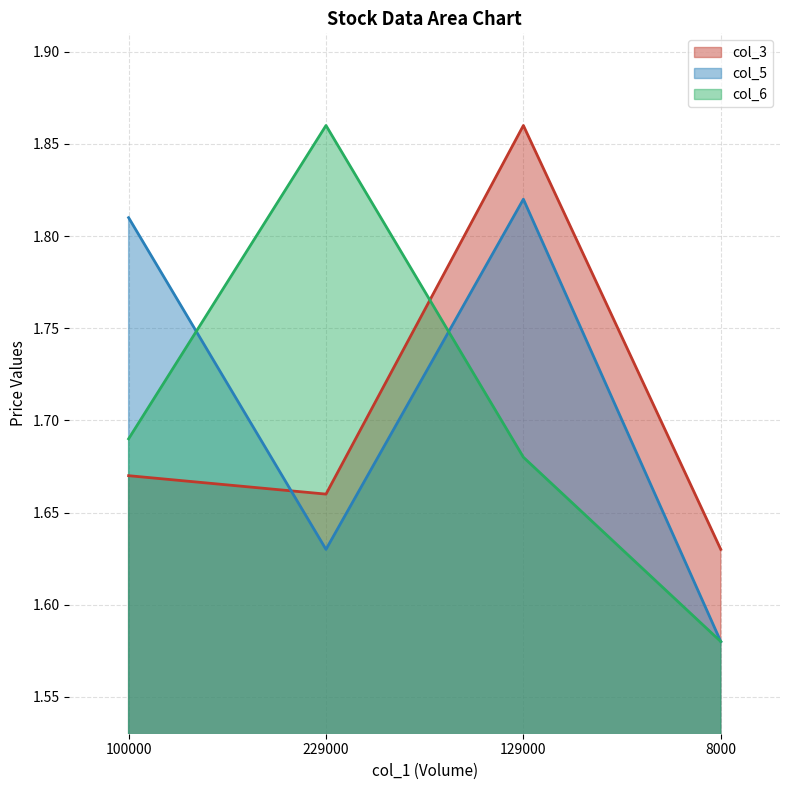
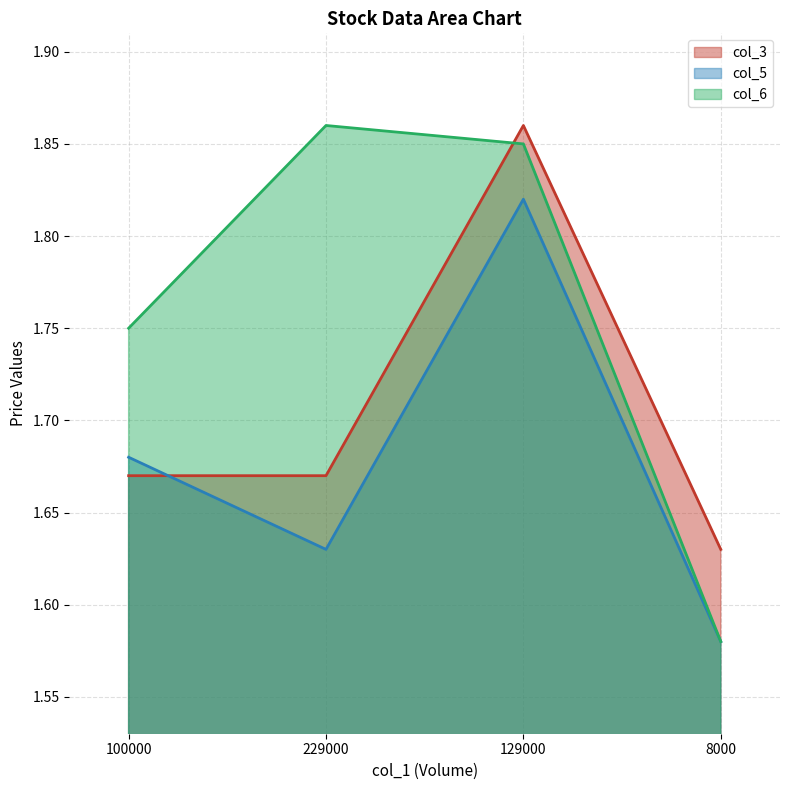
col_5, 100000: 1.81 -> 1.68
col_6, 100000: 1.69 -> 1.75
col_3, 229000: 1.66 -> 1.67
col_6, 129000: 1.68 -> 1.85
